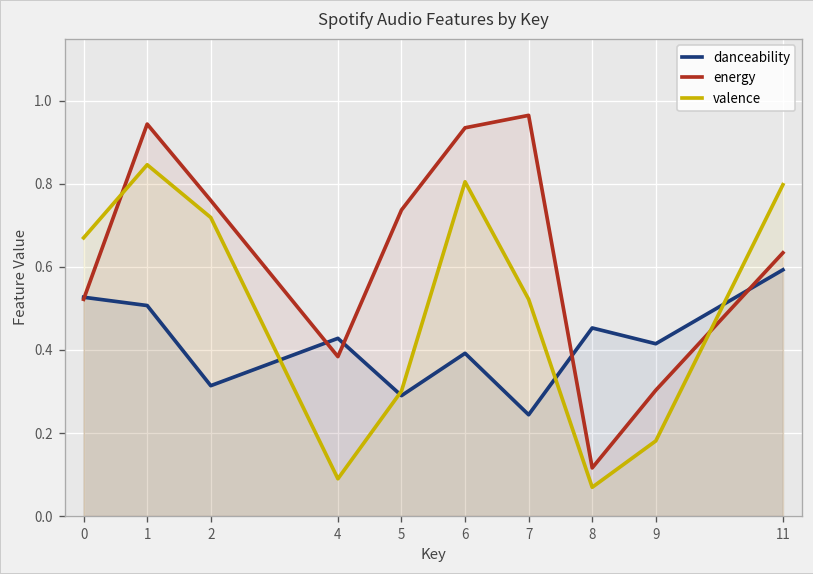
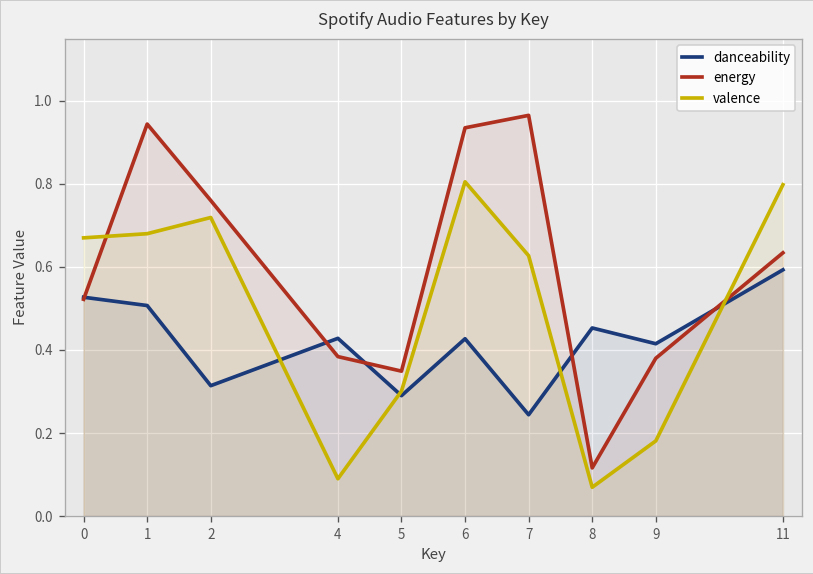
valence, 1: 0.85 -> 0.68
energy, 5: 0.74 -> 0.35
danceability, 6: 0.39 -> 0.43
valence, 7: 0.52 -> 0.63
energy, 9: 0.30 -> 0.38
